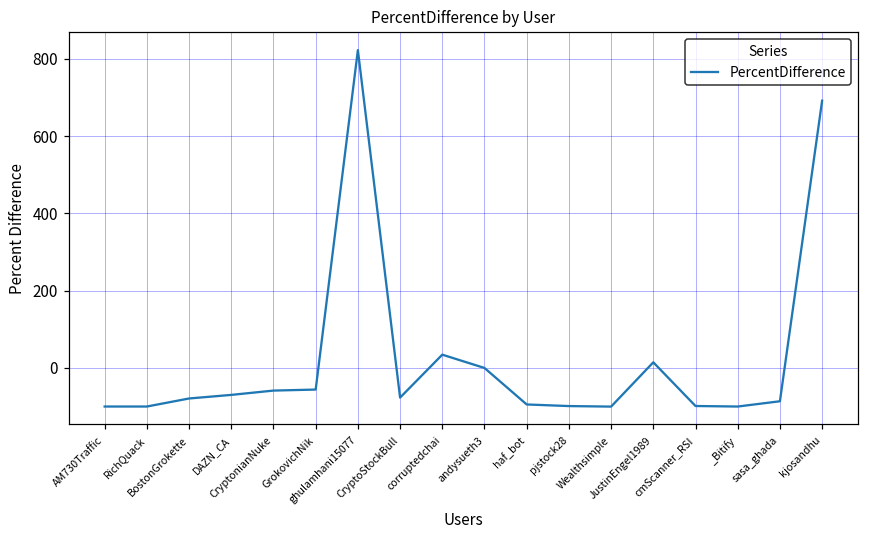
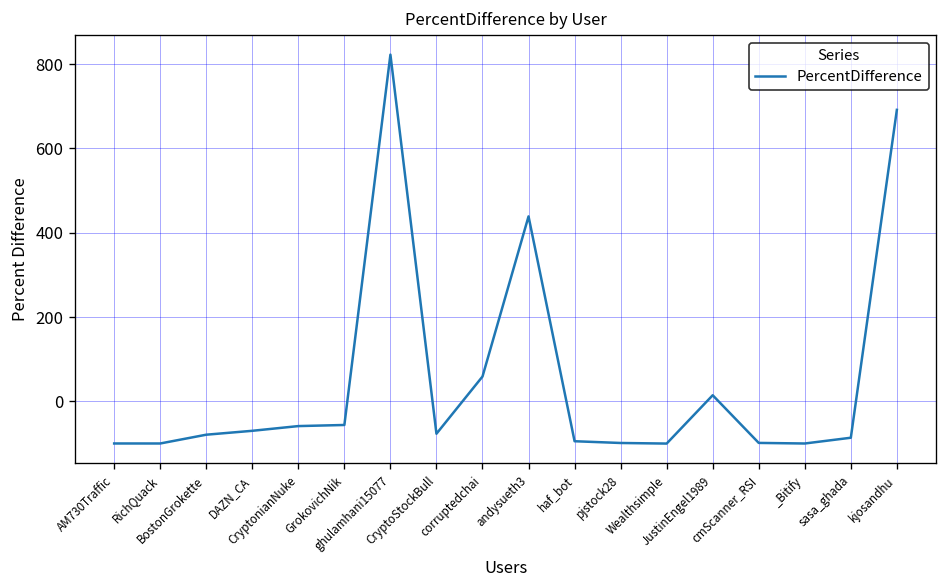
corruptedchai: 30 -> 60
andysueth3: 0 -> 440
